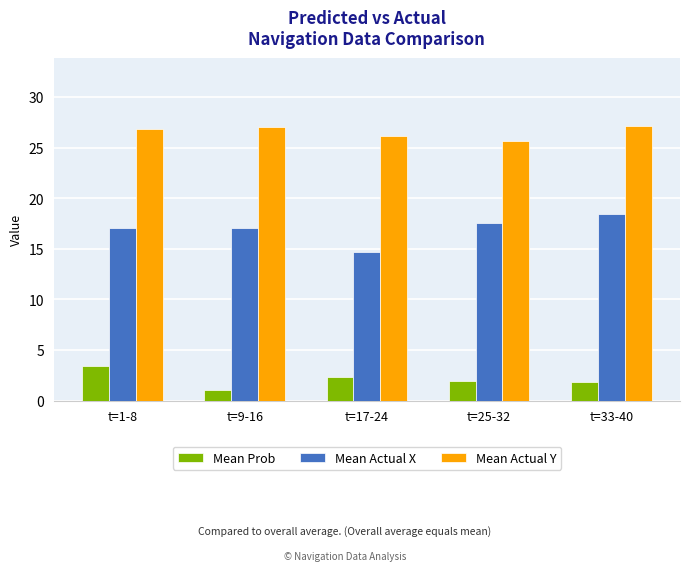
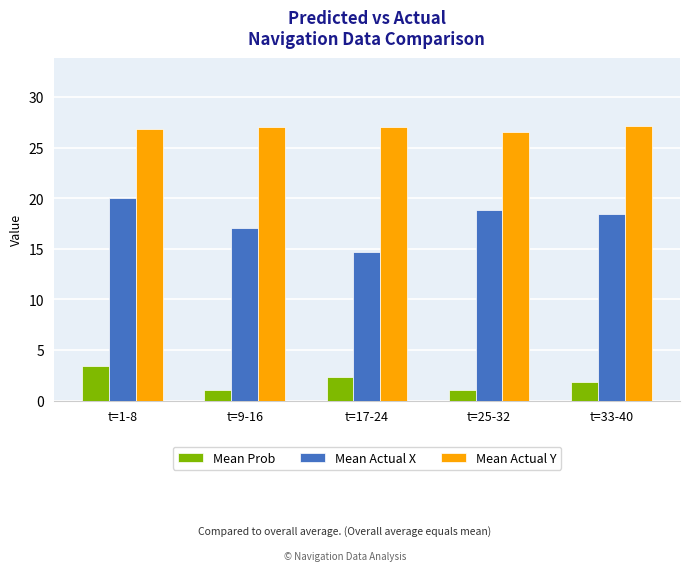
Mean Actual X, t=1-8: 17 -> 20
Mean Actual Y, t=17-24: 26.1 -> 27.0
Mean Prob, t=25-32: 1.9 -> 1.0
Mean Actual X, t=25-32: 17.5 -> 18.8
Mean Actual Y, t=25-32: 25.6 -> 26.5
